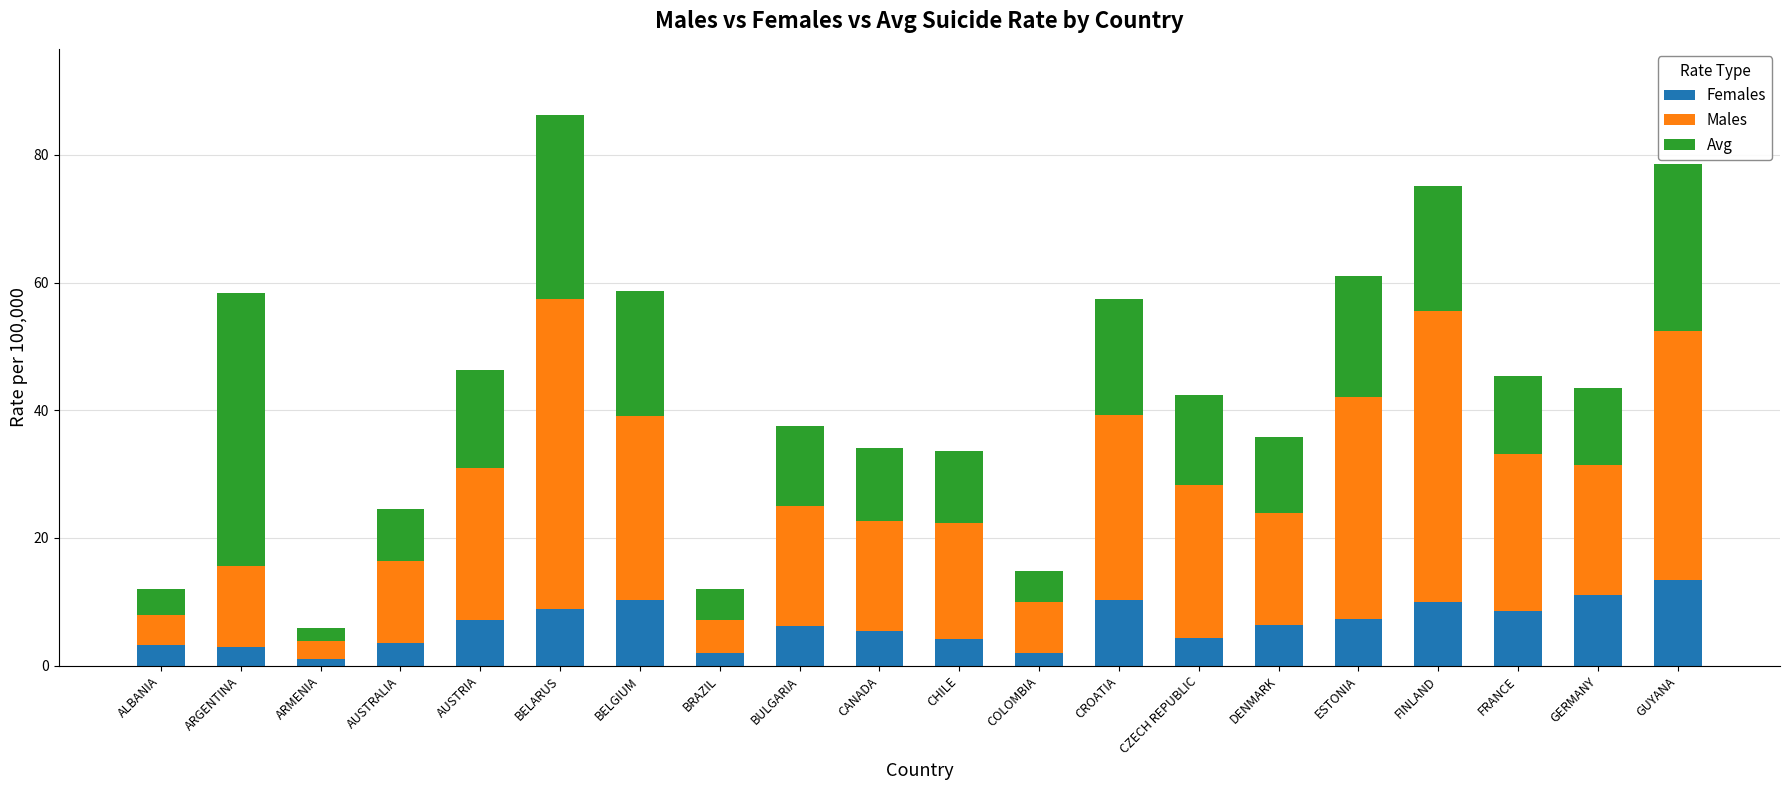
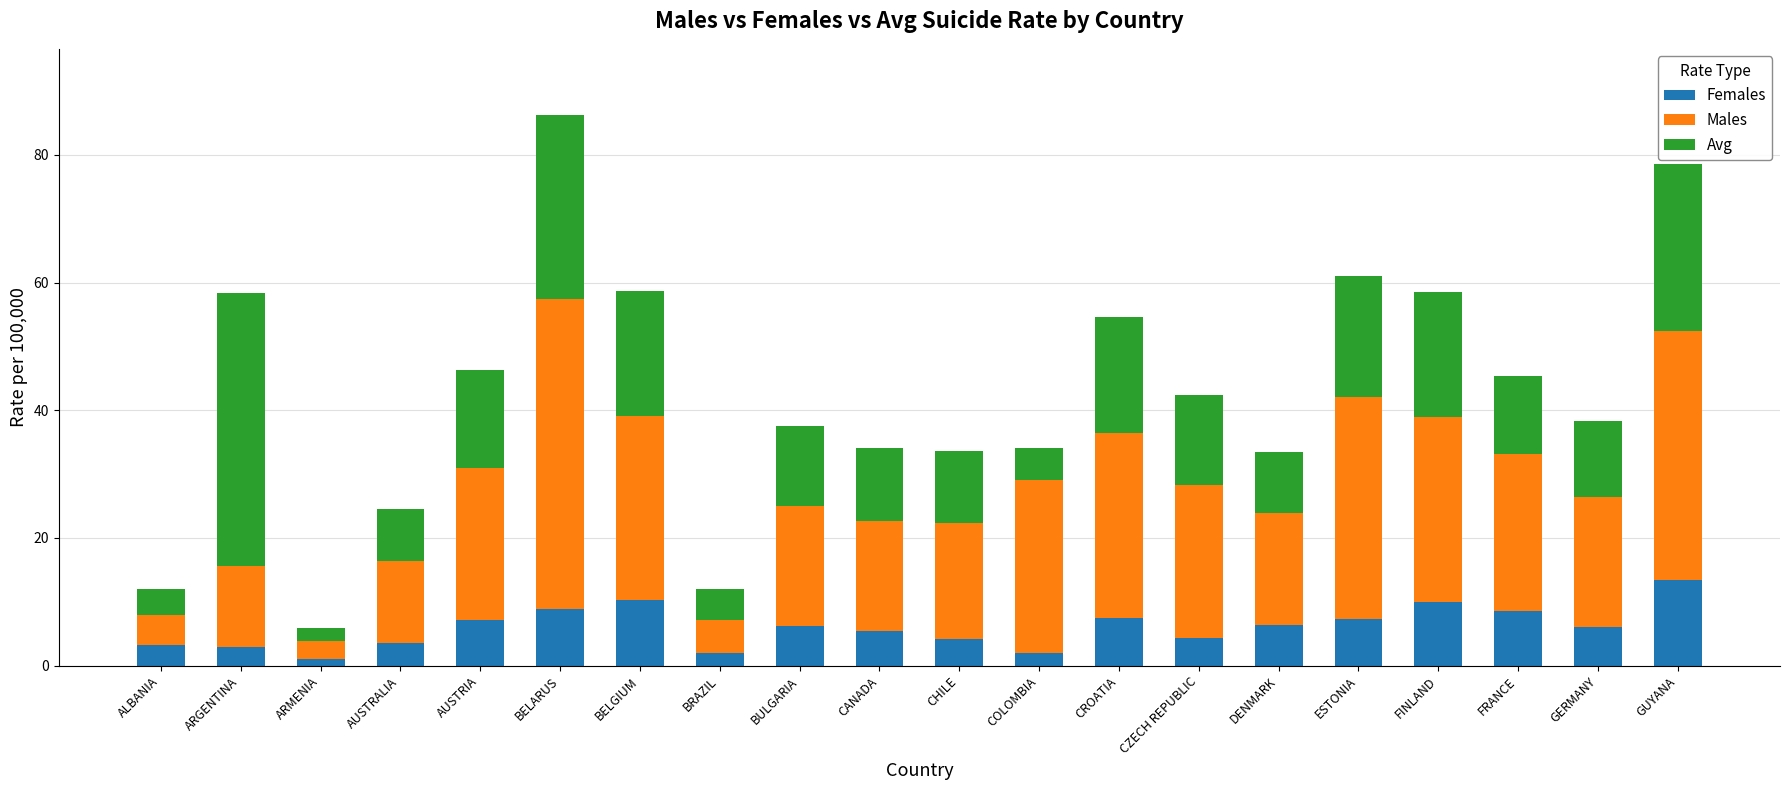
Males, COLOMBIA: 8 -> 27
Females, CROATIA: 10 -> 8
Avg, DENMARK: 12 -> 9
Males, FINLAND: 46 -> 29
Females, GERMANY: 11 -> 6
